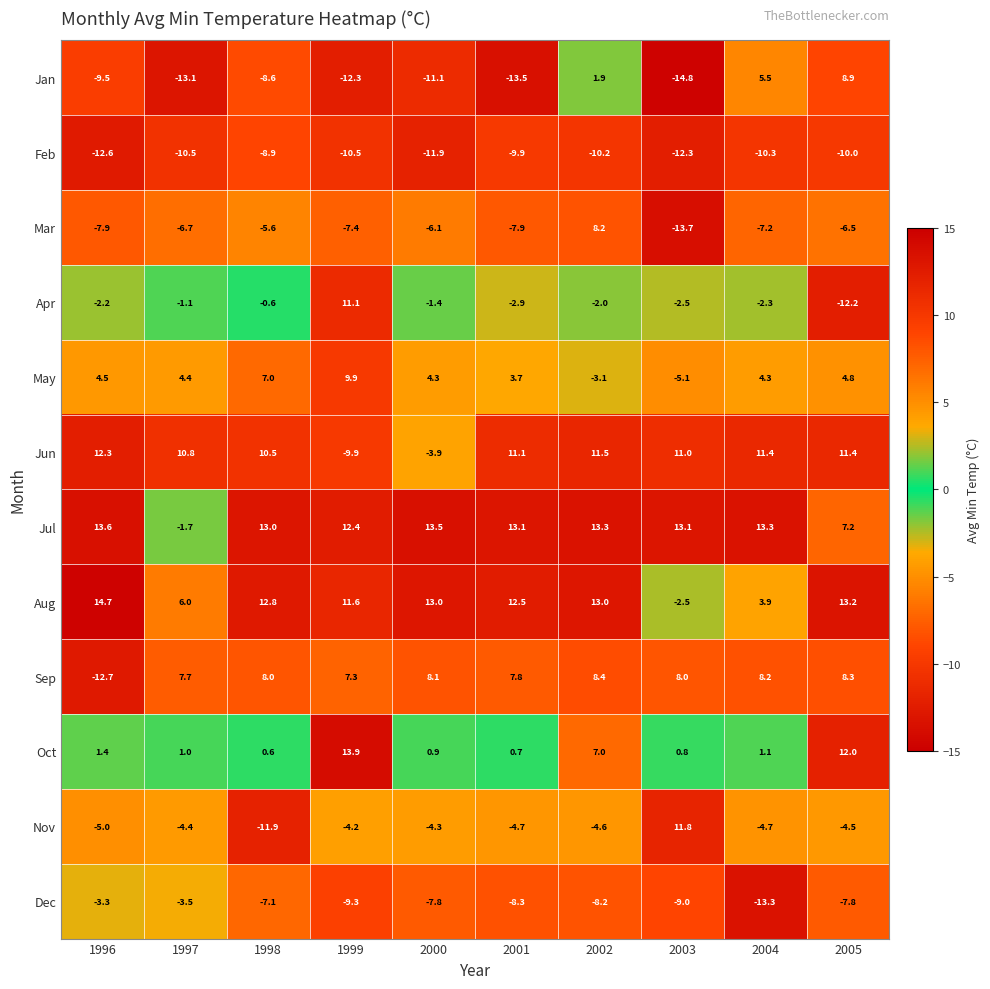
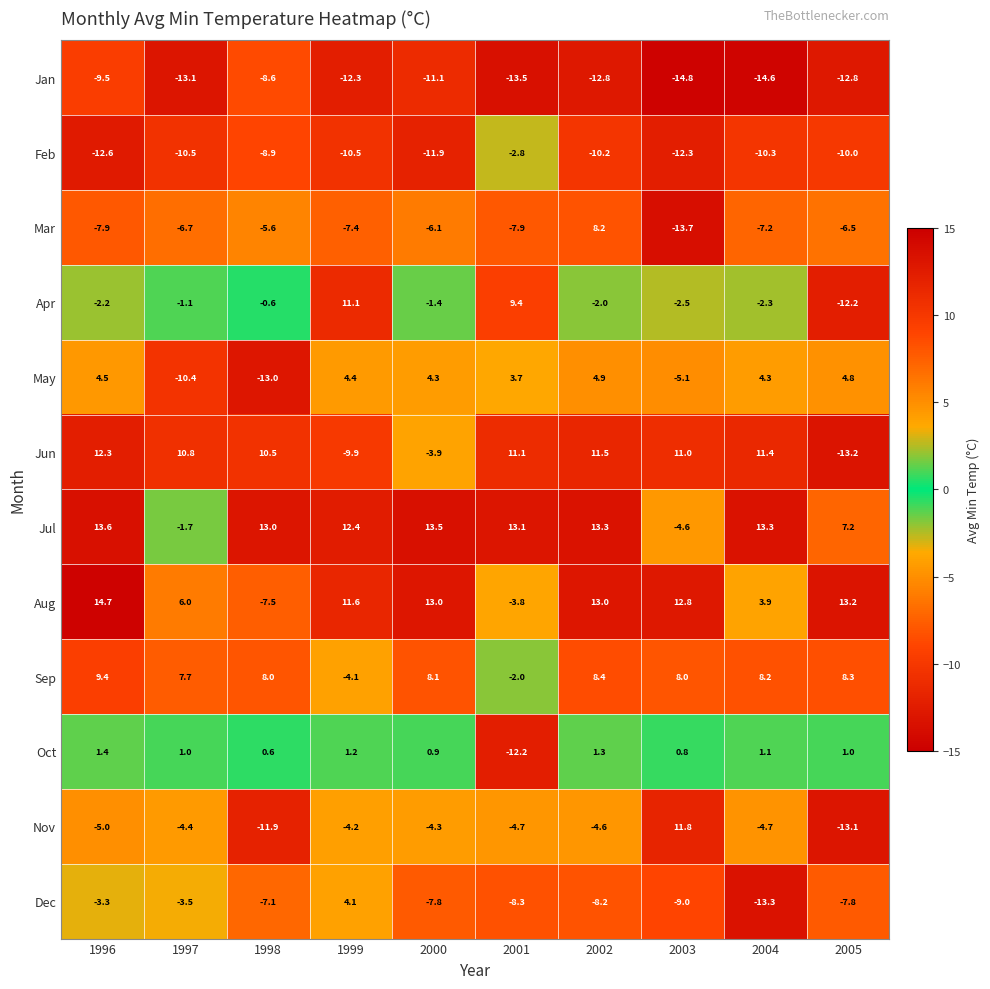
Jan, 2002: 1.9 -> -12.8
Jan, 2004: 5.5 -> -14.6
Jan, 2005: 8.9 -> -12.8
Feb, 2001: -9.9 -> -2.8
Apr, 2001: -2.9 -> 9.4
May, 1997: 4.4 -> -10.4
May, 1998: 7.0 -> -13.0
May, 1999: 9.9 -> 4.4
May, 2002: -3.1 -> 4.9
Jun, 2005: 11.4 -> -13.2
Jul, 2003: 13.1 -> -4.6
Aug, 1998: 12.8 -> -7.5
Aug, 2001: 12.5 -> -3.8
Aug, 2003: -2.5 -> 12.8
Sep, 1996: -12.7 -> 9.4
Sep, 1999: 7.3 -> -4.1
Sep, 2001: 7.8 -> -2.0
Oct, 1999: 13.9 -> 1.2
Oct, 2001: 0.7 -> -12.2
Oct, 2002: 7.0 -> 1.3
Oct, 2005: 12.0 -> 1.0
Nov, 2005: -4.5 -> -13.1
Dec, 1999: -9.3 -> 4.1
